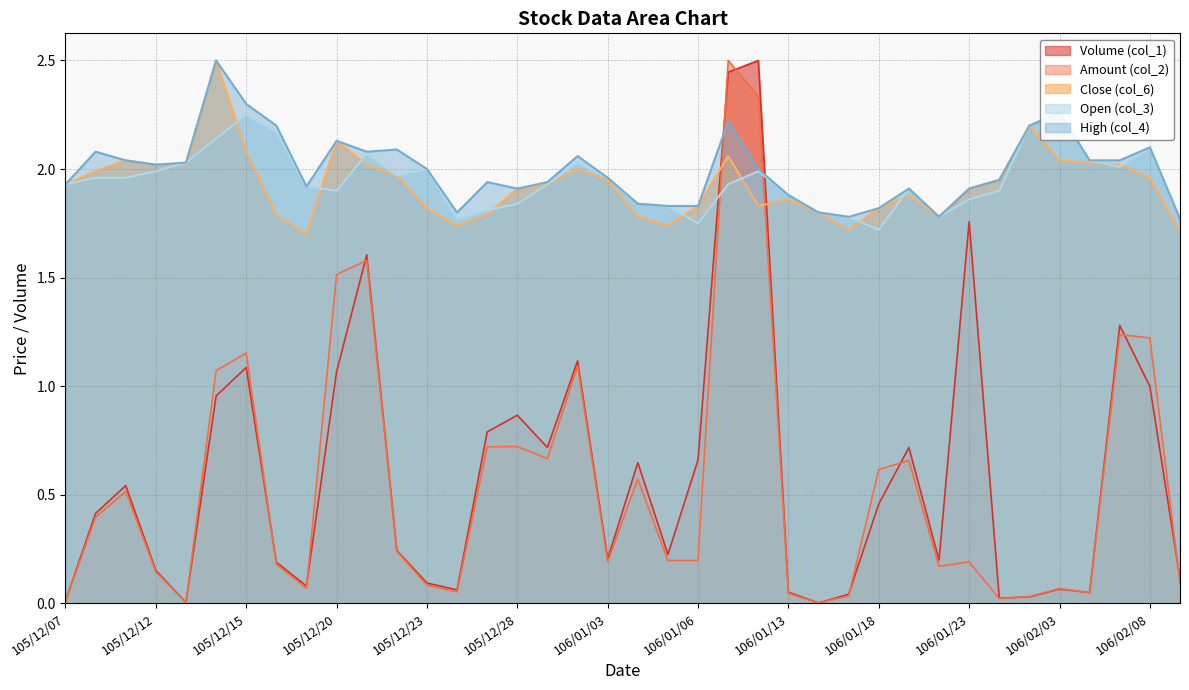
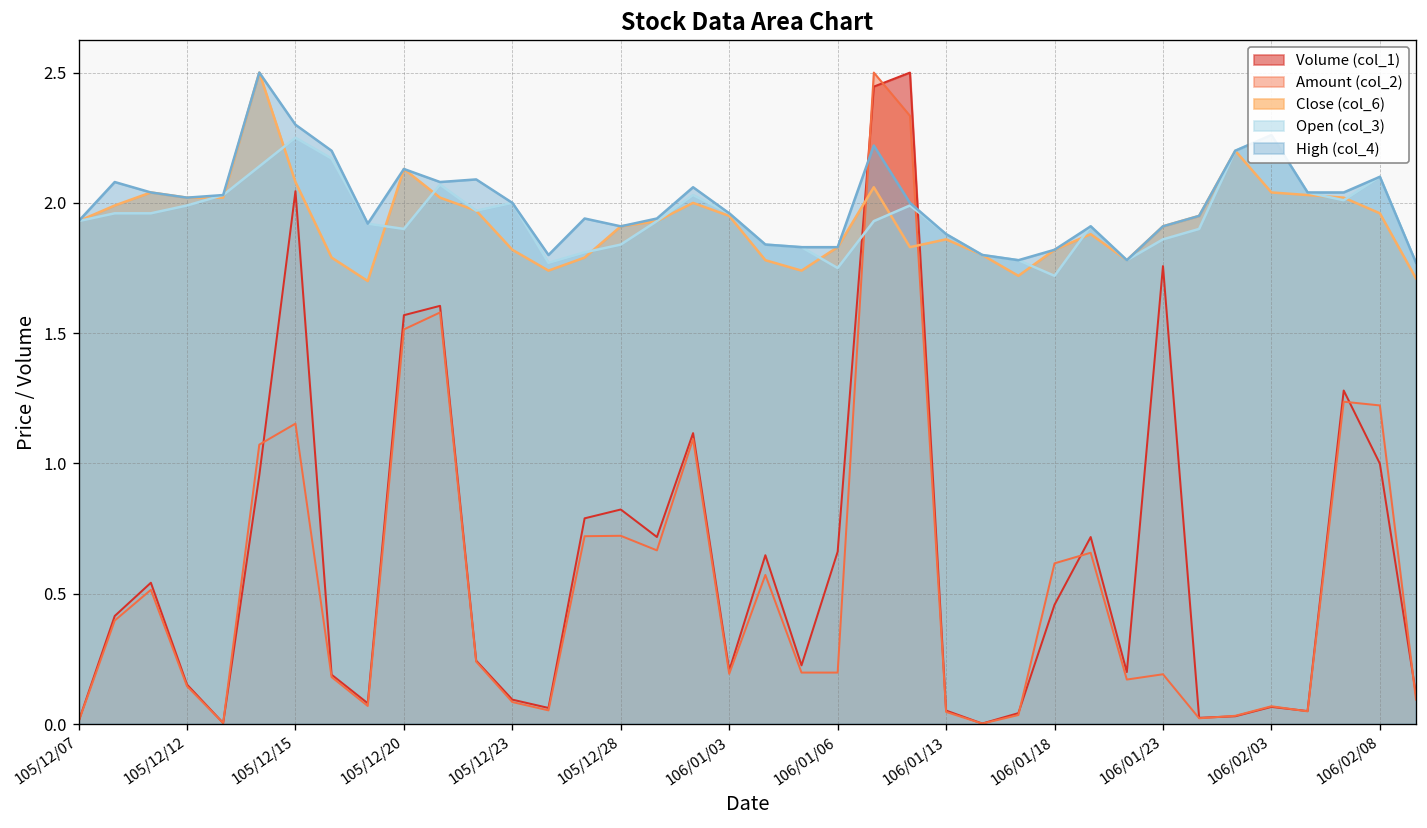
Volume (col_1), 105/12/15: 1.09 -> 2.04
Volume (col_1), 105/12/20: 1.07 -> 1.57
Volume (col_1), 105/12/28: 0.87 -> 0.82
